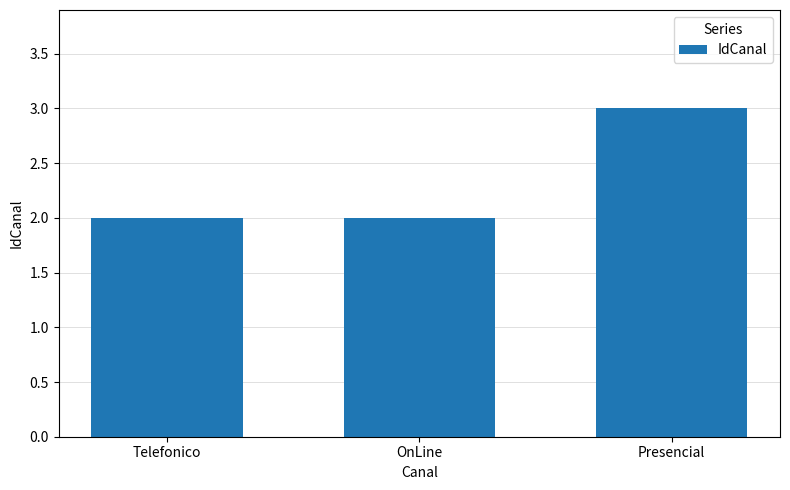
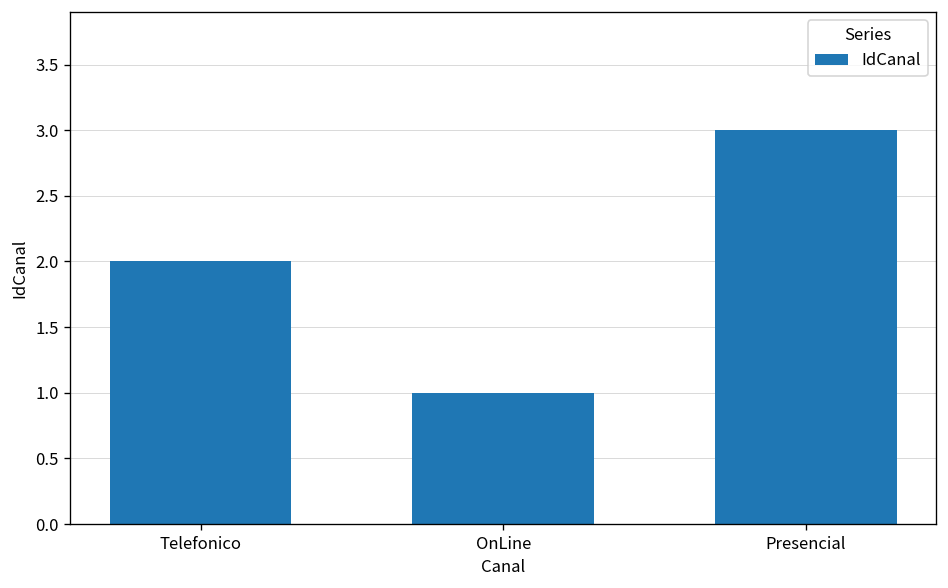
OnLine: 2 -> 1
